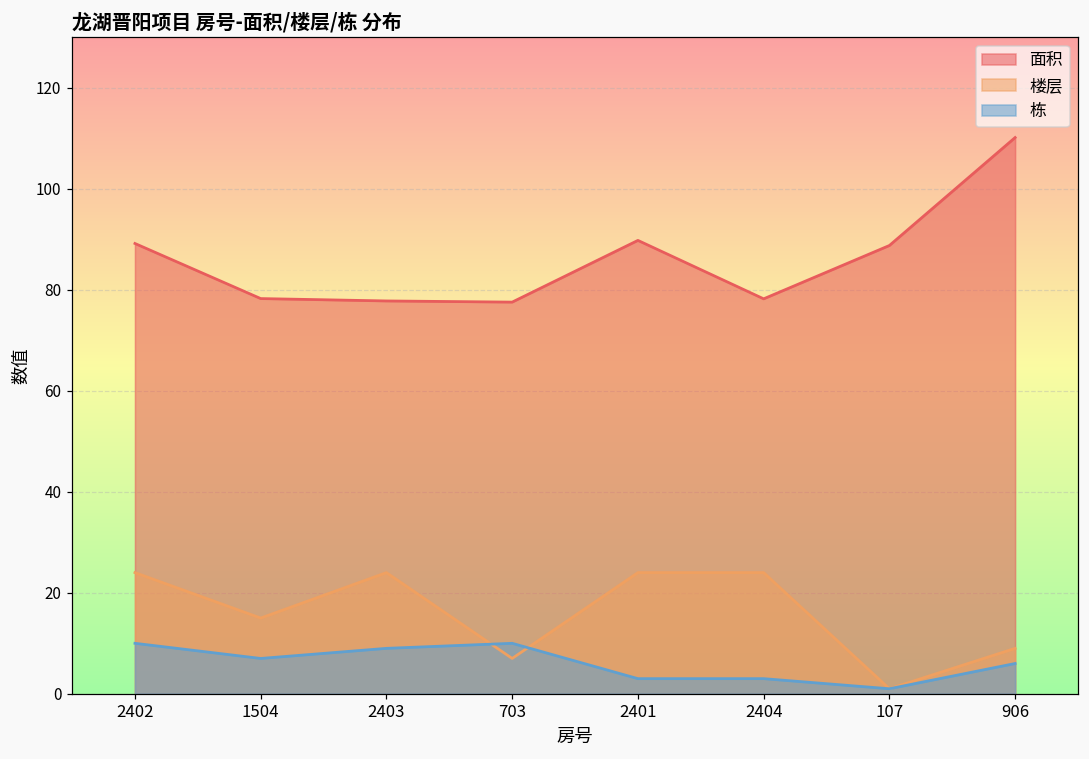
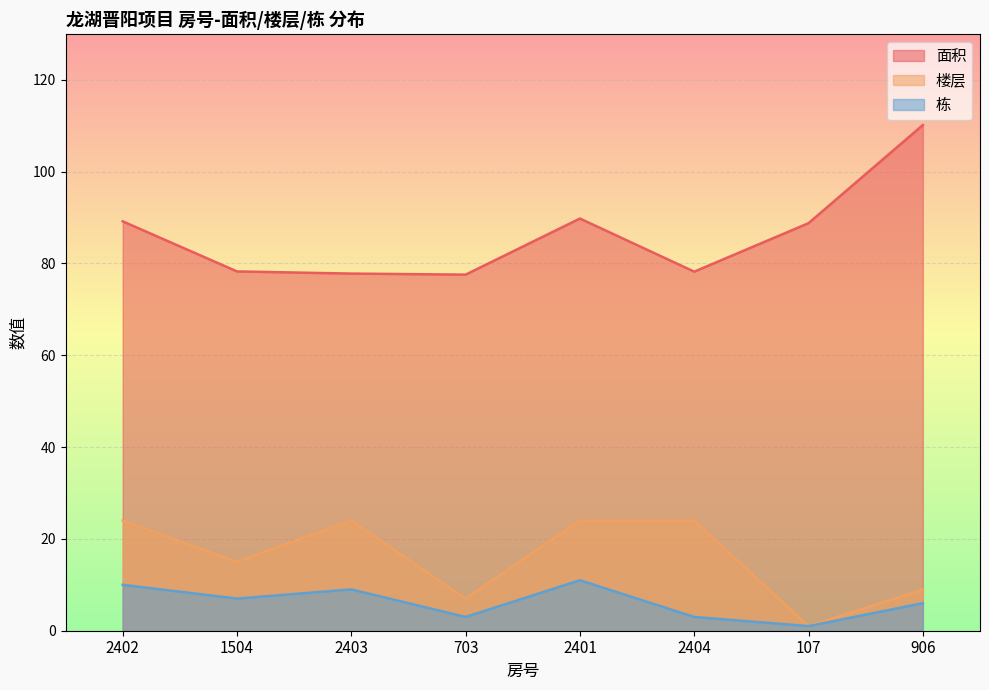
栋, 703: 10 -> 3
栋, 2401: 3 -> 11
